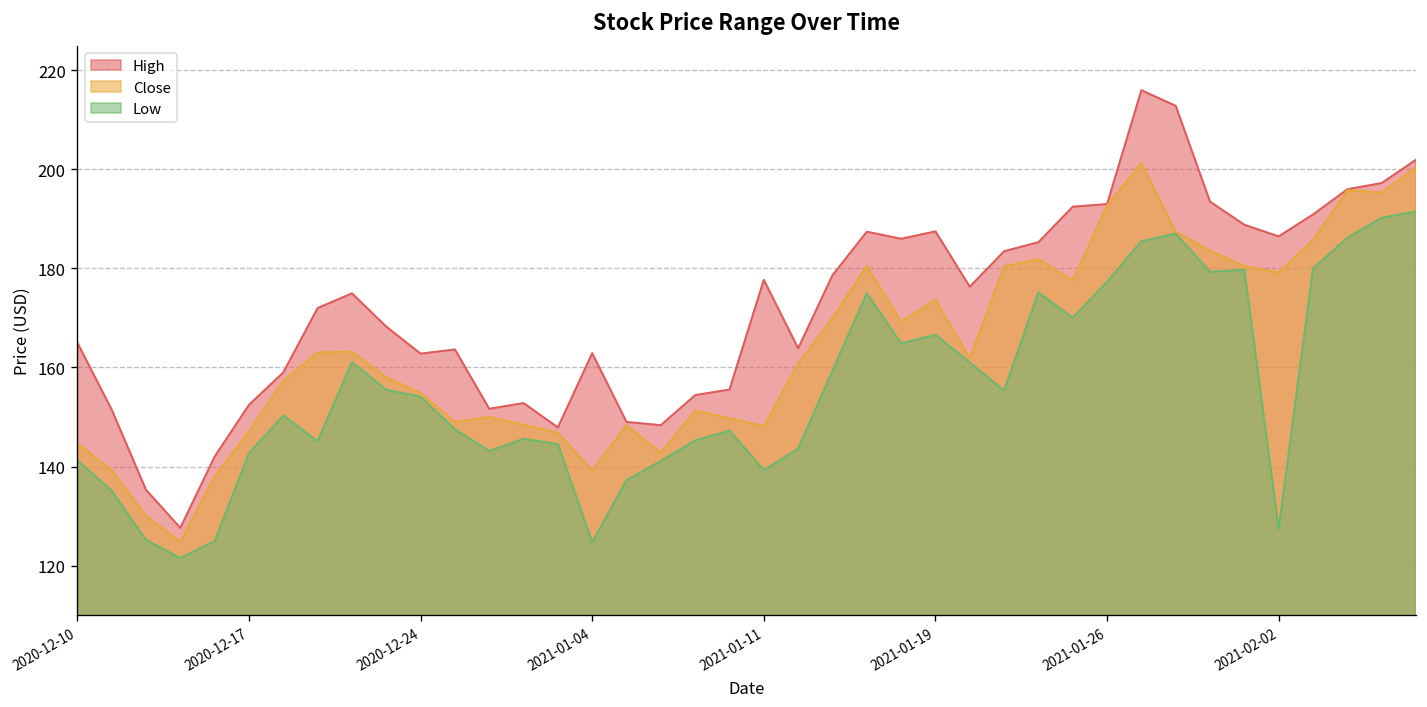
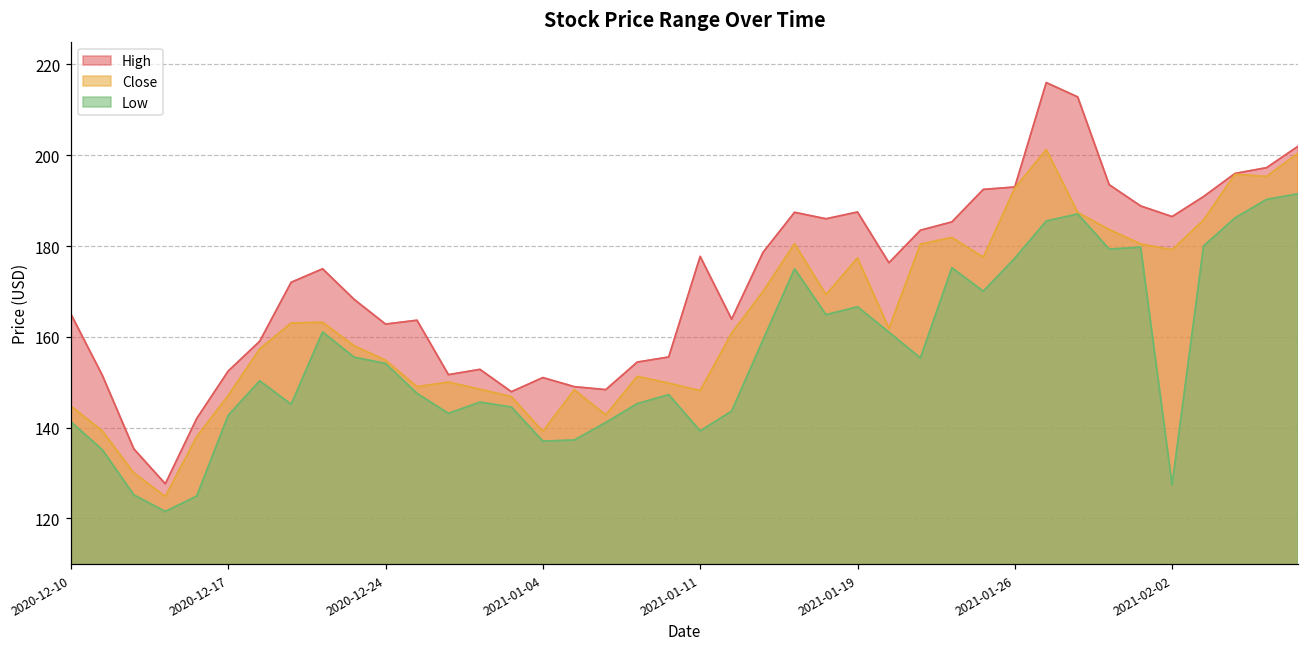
High, 2021-01-04: 163 -> 151
Low, 2021-01-04: 125 -> 137
Close, 2021-01-19: 174 -> 177
